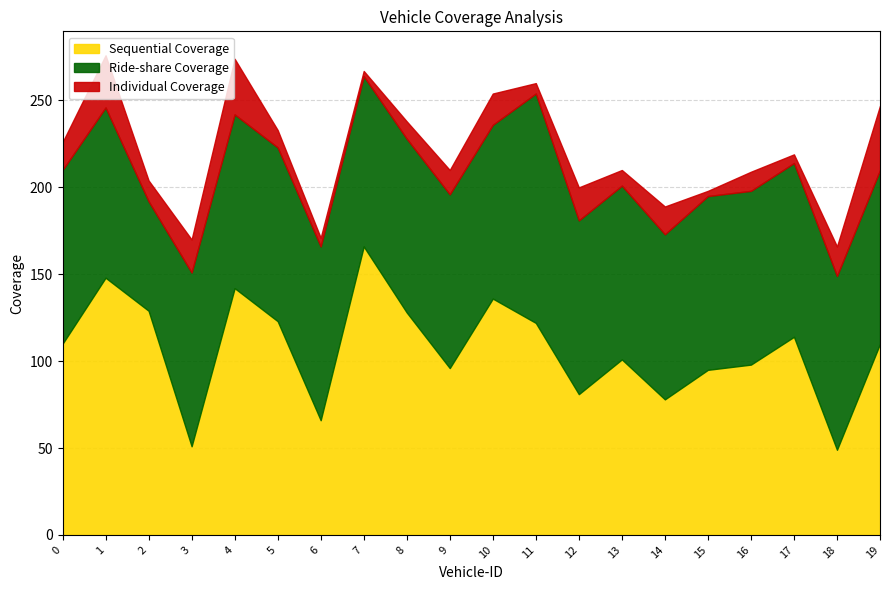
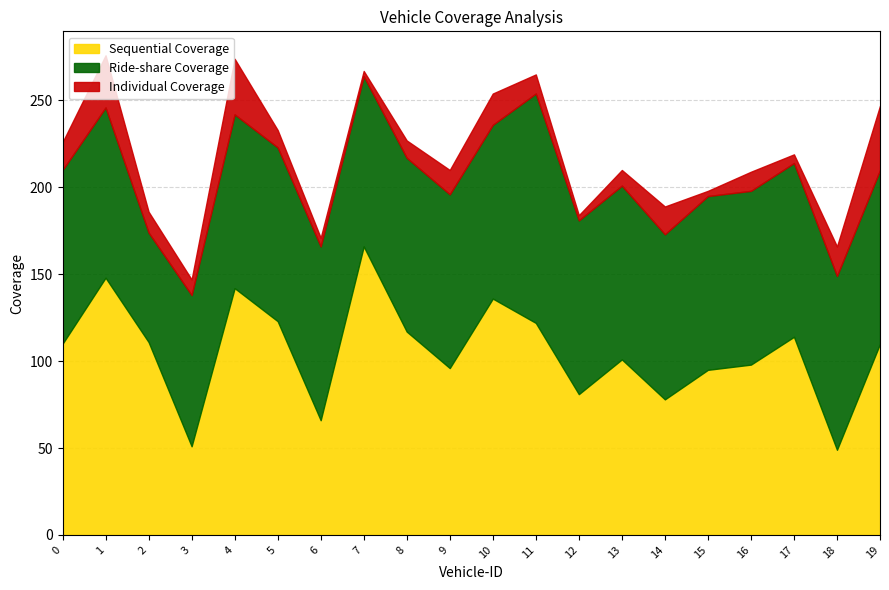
Sequential Coverage, 2: 129 -> 111
Ride-share Coverage, 3: 100 -> 87
Individual Coverage, 3: 19 -> 9
Sequential Coverage, 8: 128 -> 117
Individual Coverage, 11: 6 -> 11
Individual Coverage, 12: 19 -> 3
